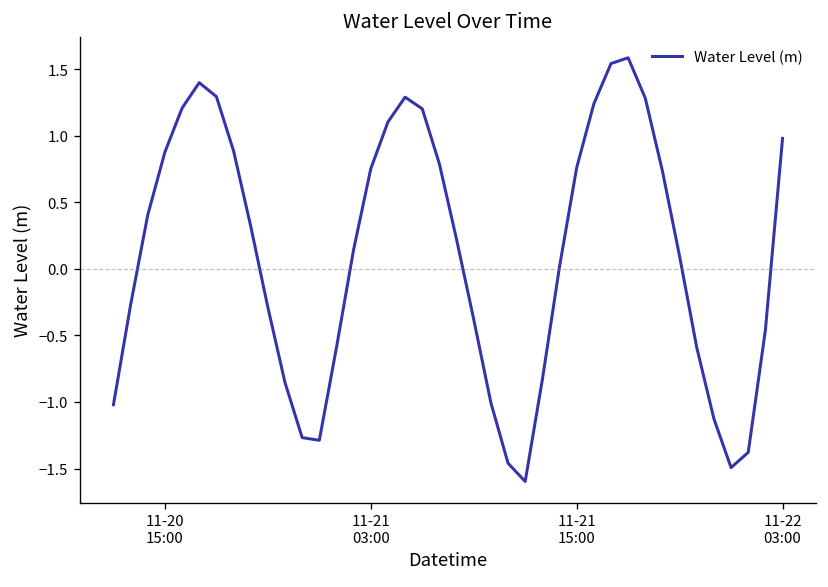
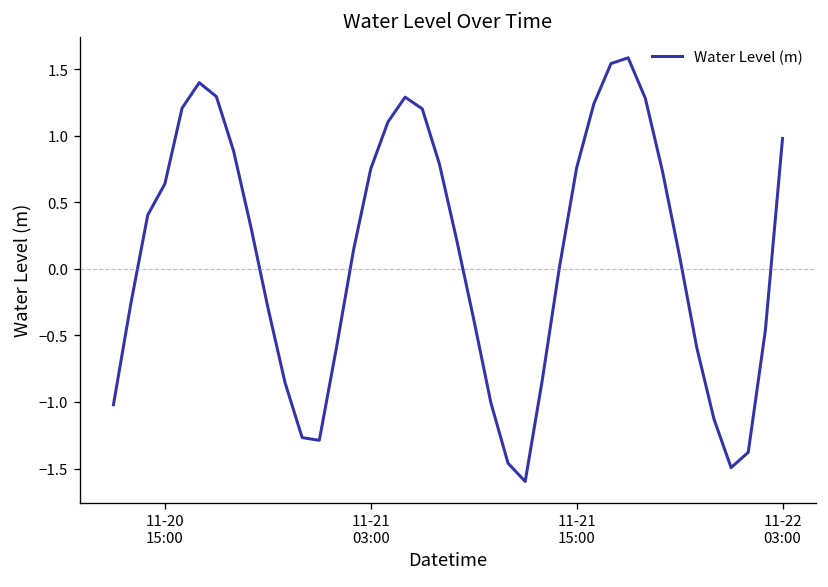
11-20 15:00: 0.88 -> 0.64
